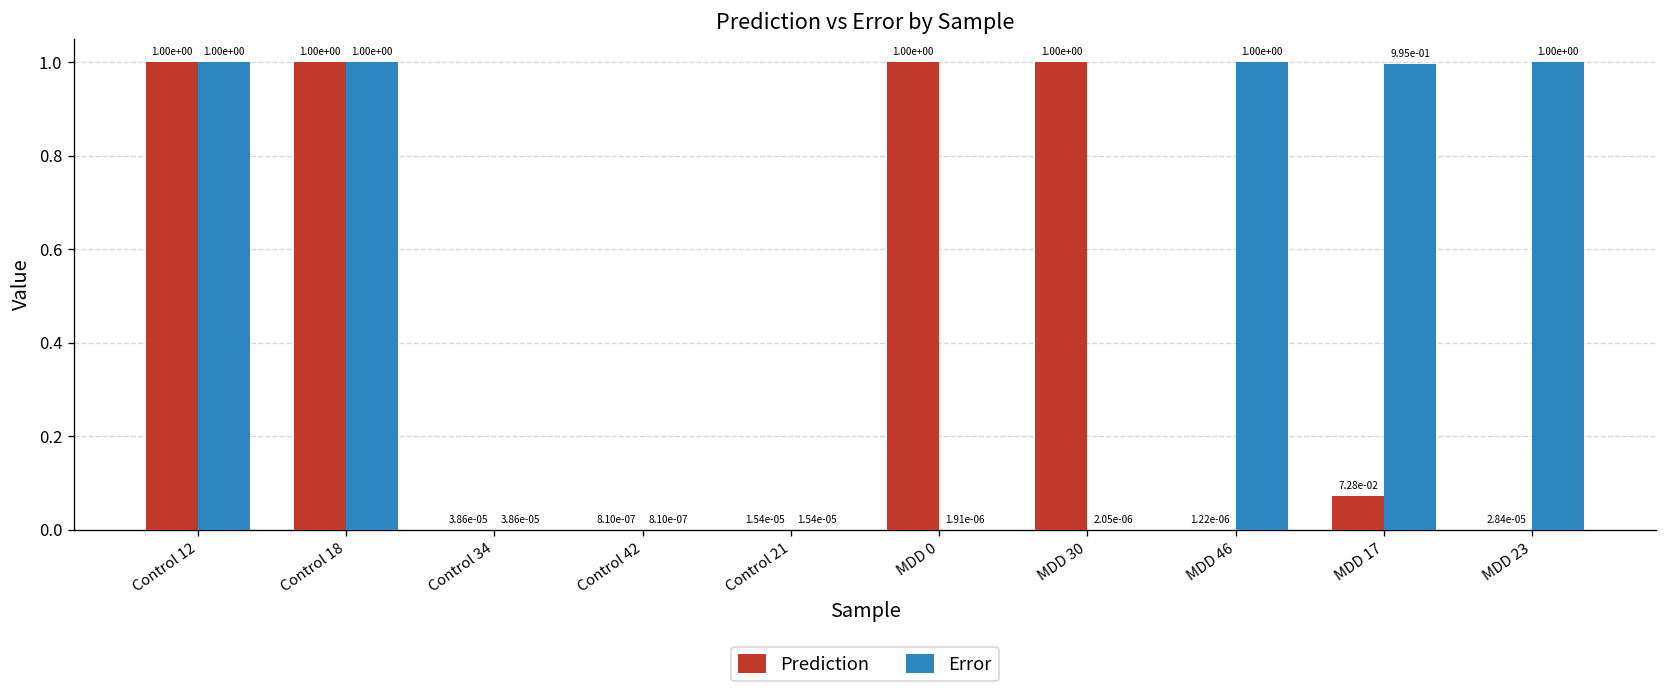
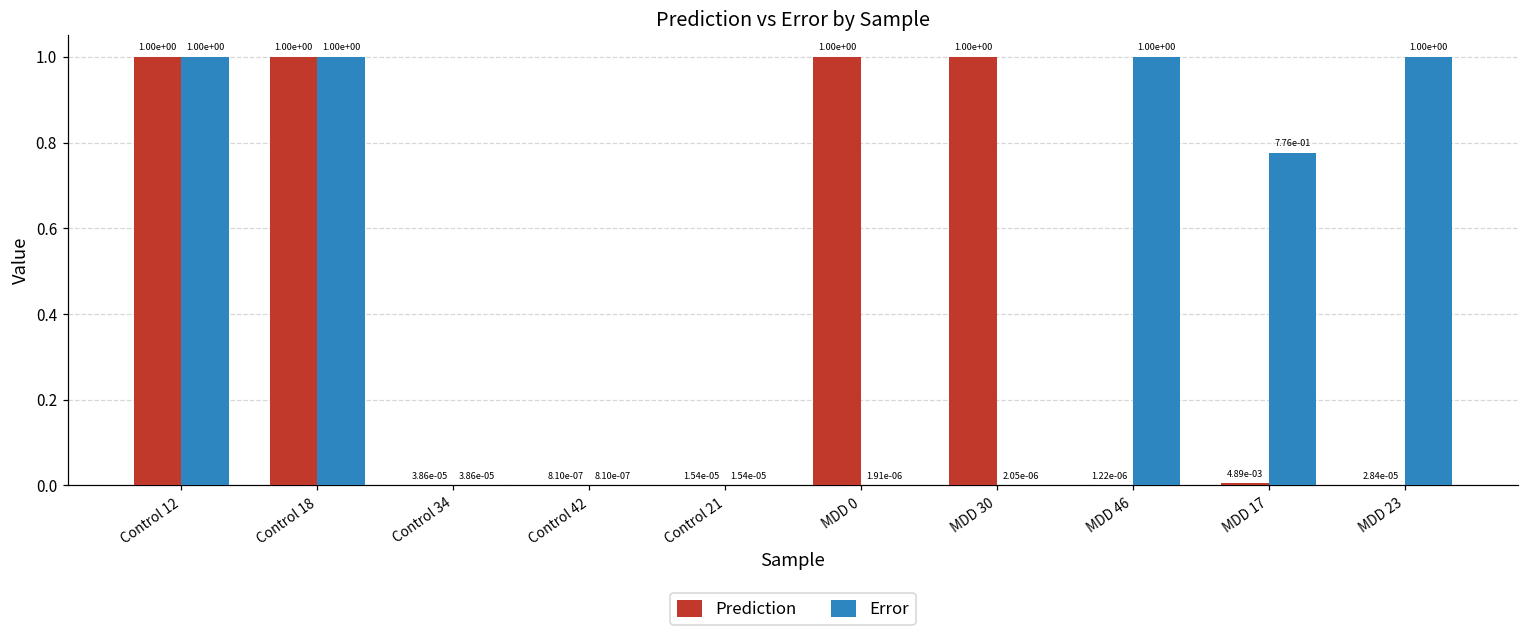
Prediction, MDD 17: 7.28e-02 -> 4.89e-03
Error, MDD 17: 9.95e-01 -> 7.76e-01
